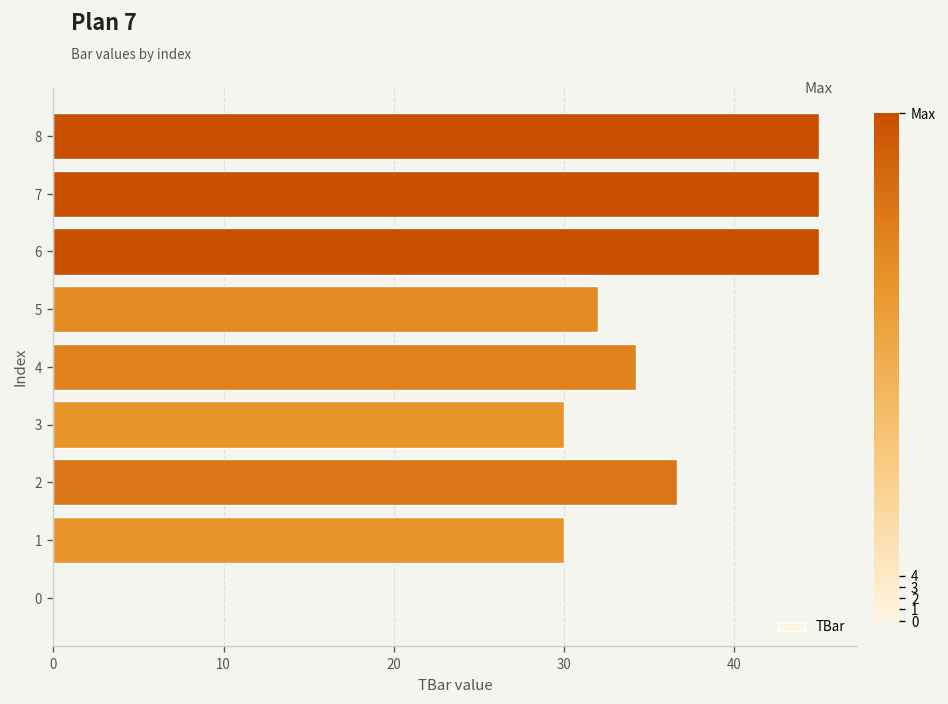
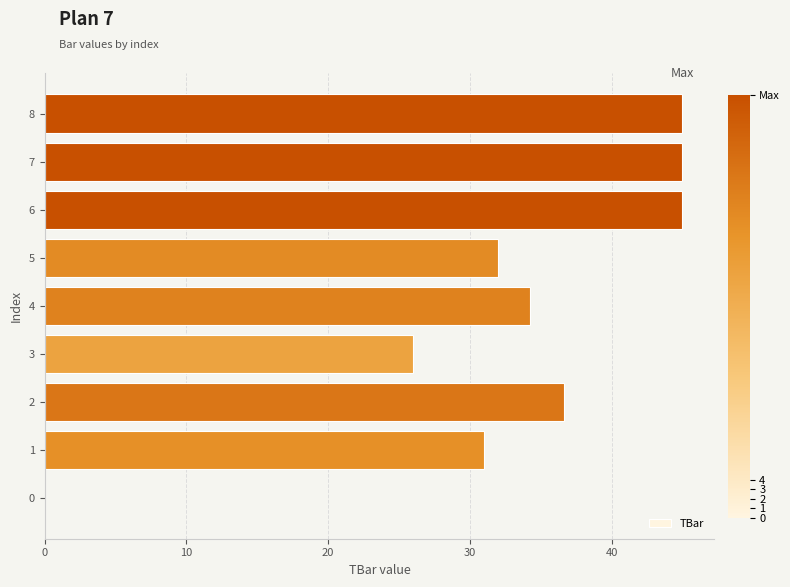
3: 30 -> 26
1: 30 -> 31
